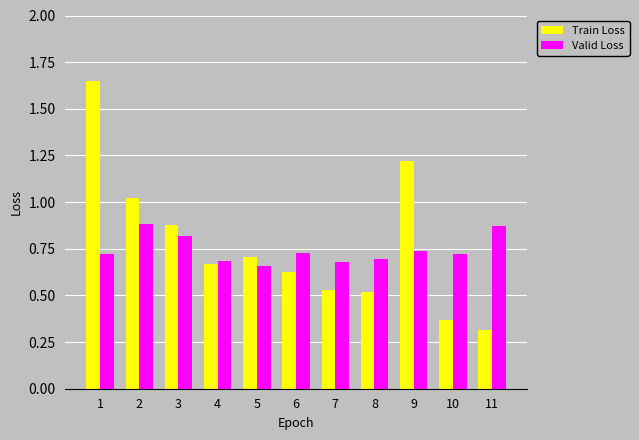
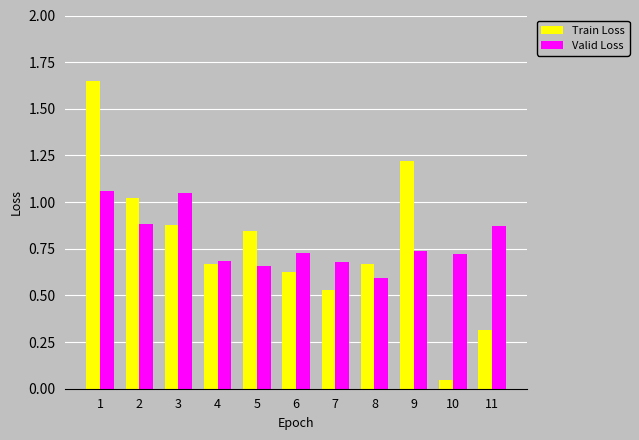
Valid Loss, 1: 0.72 -> 1.06
Valid Loss, 3: 0.82 -> 1.05
Train Loss, 5: 0.71 -> 0.84
Train Loss, 8: 0.52 -> 0.67
Valid Loss, 8: 0.69 -> 0.59
Train Loss, 10: 0.37 -> 0.05
